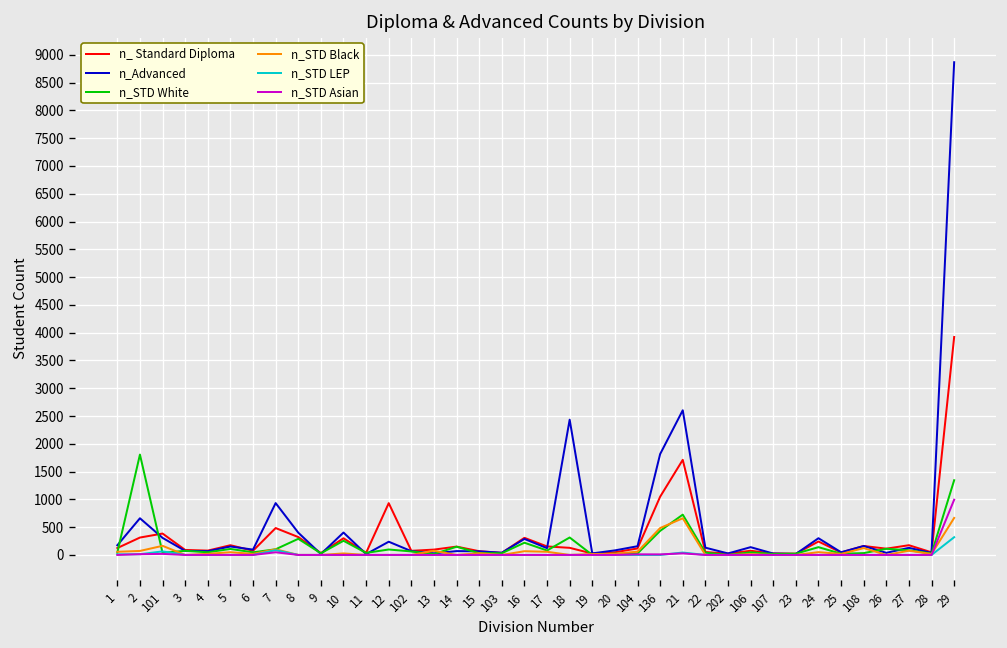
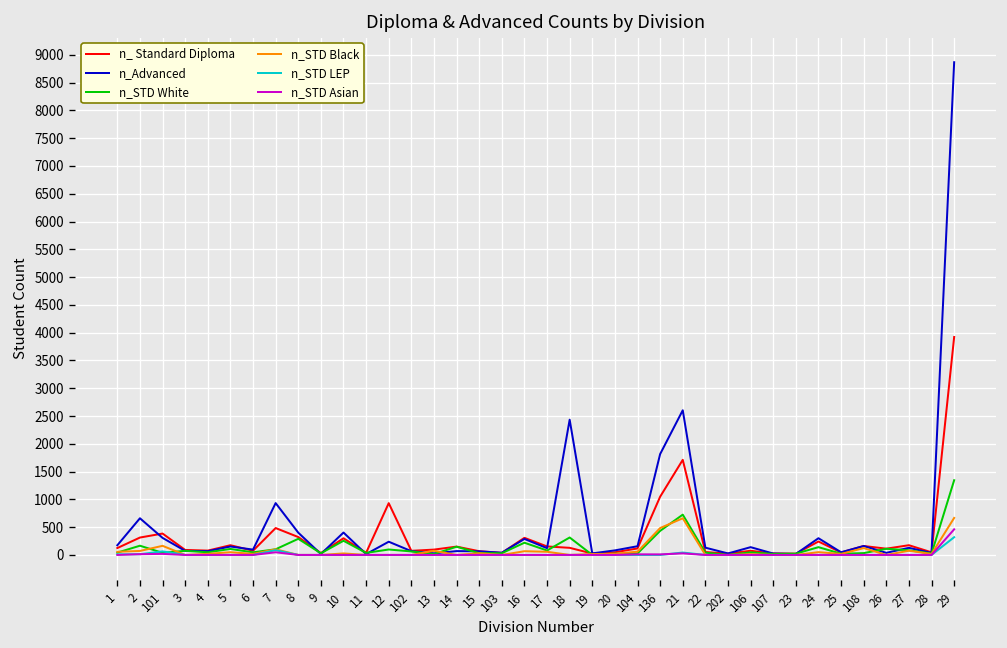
n_STD White, 2: 1800 -> 200
n_STD Asian, 29: 1000 -> 500
